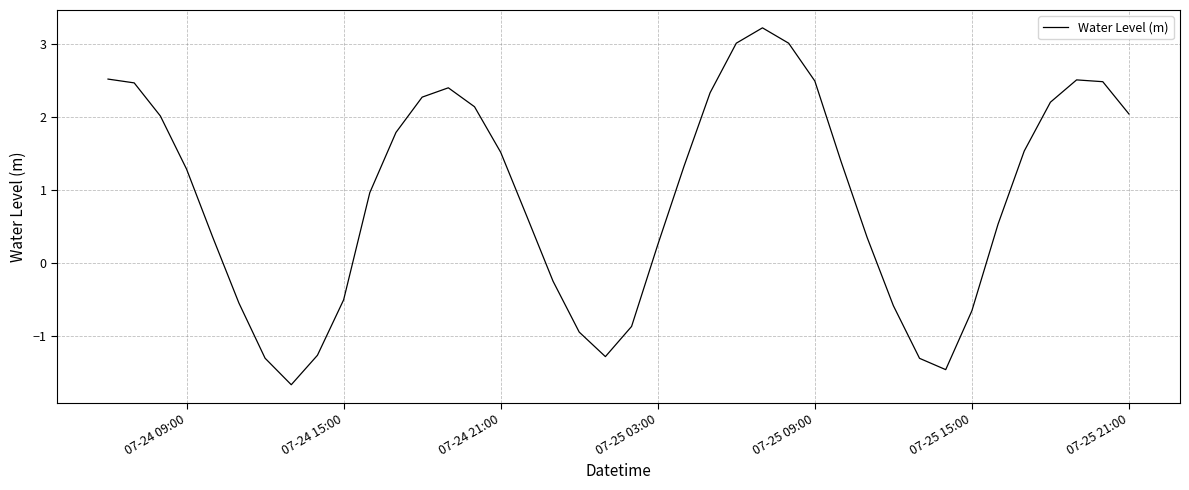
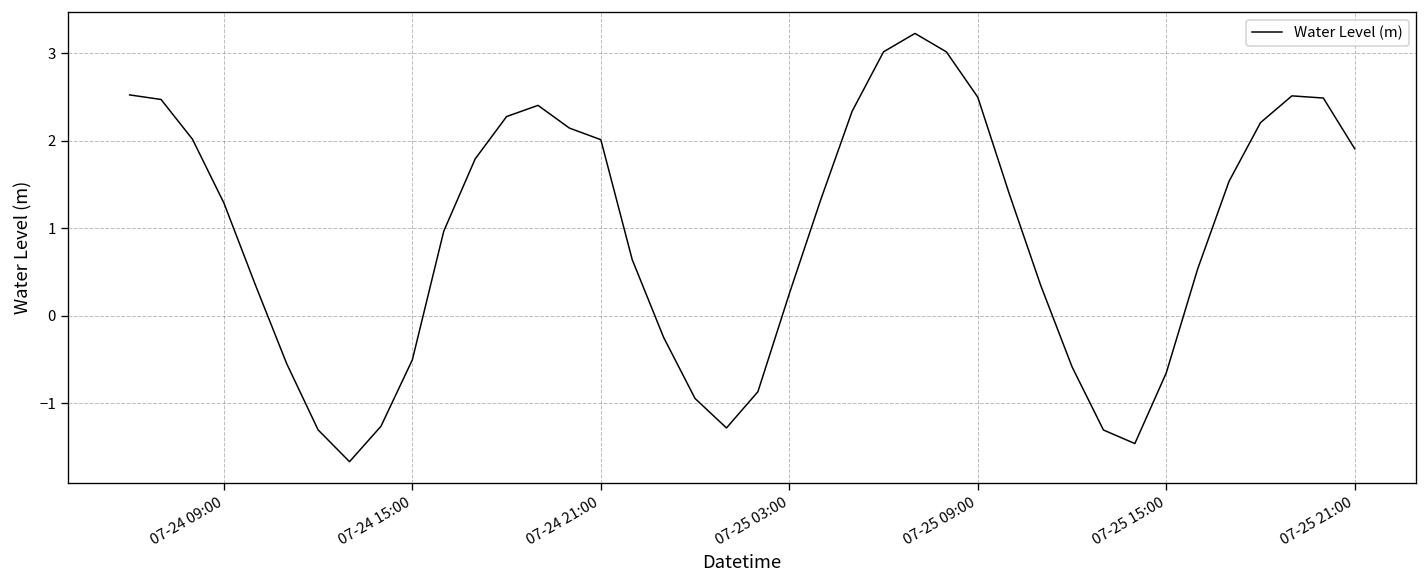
07-24 21:00: 1.5 -> 2.0
07-25 21:00: 2.0 -> 1.9
